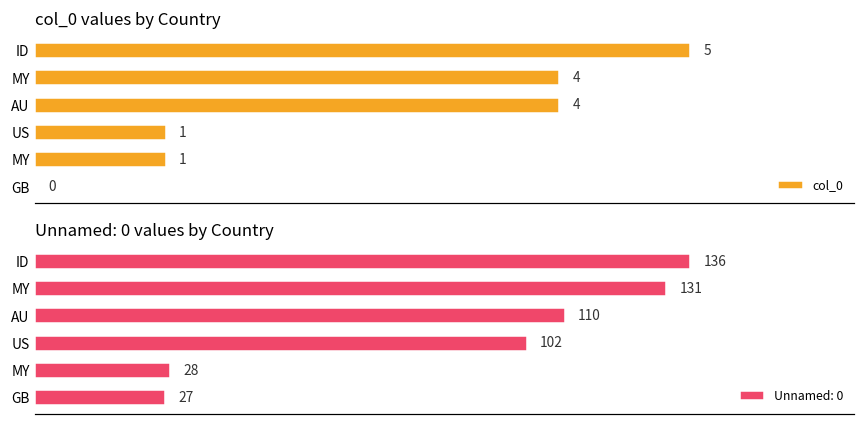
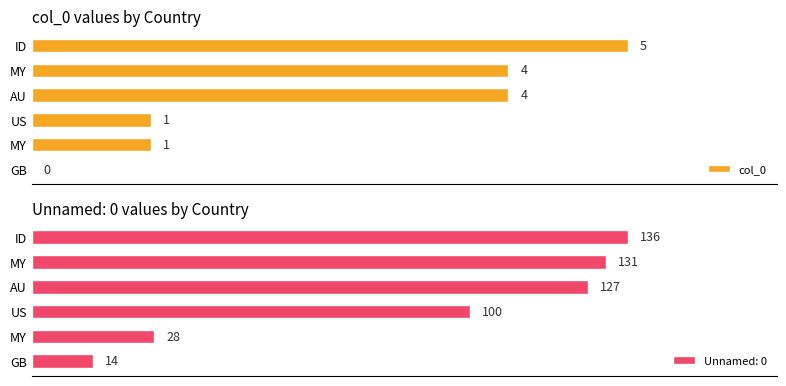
Unnamed: 0 values by Country, AU: 110 -> 127
Unnamed: 0 values by Country, US: 102 -> 100
Unnamed: 0 values by Country, GB: 27 -> 14
